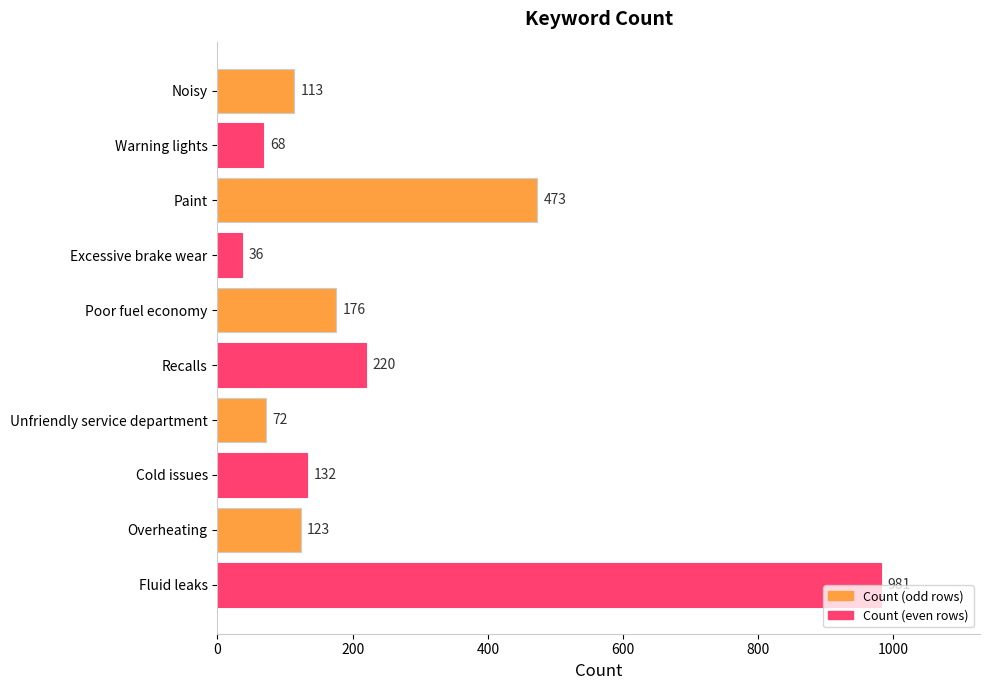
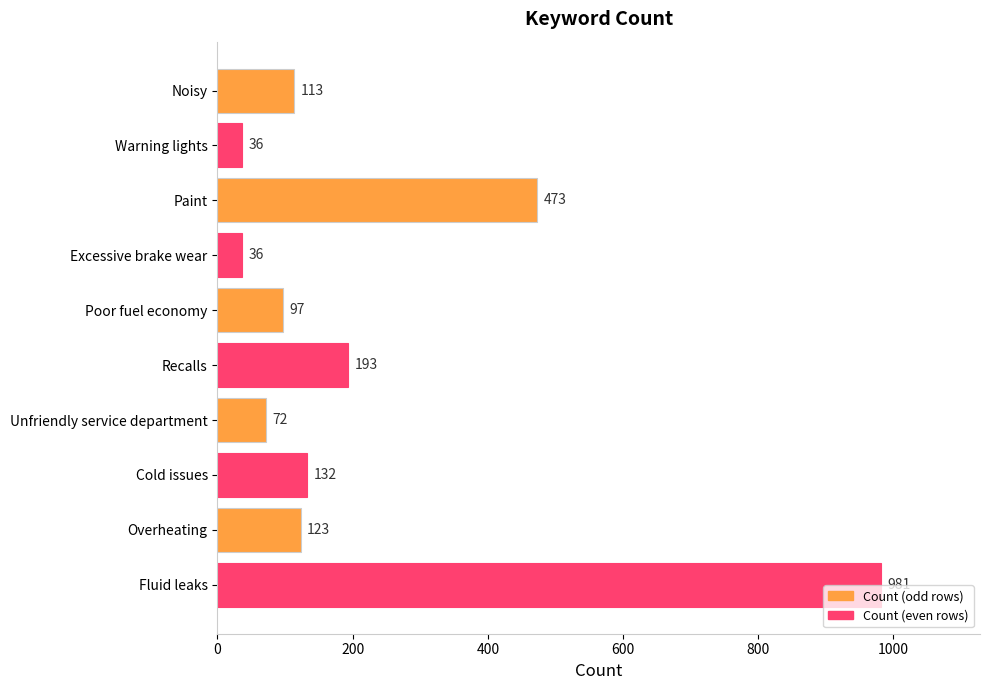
Warning lights: 68 -> 36
Poor fuel economy: 176 -> 97
Recalls: 220 -> 193
